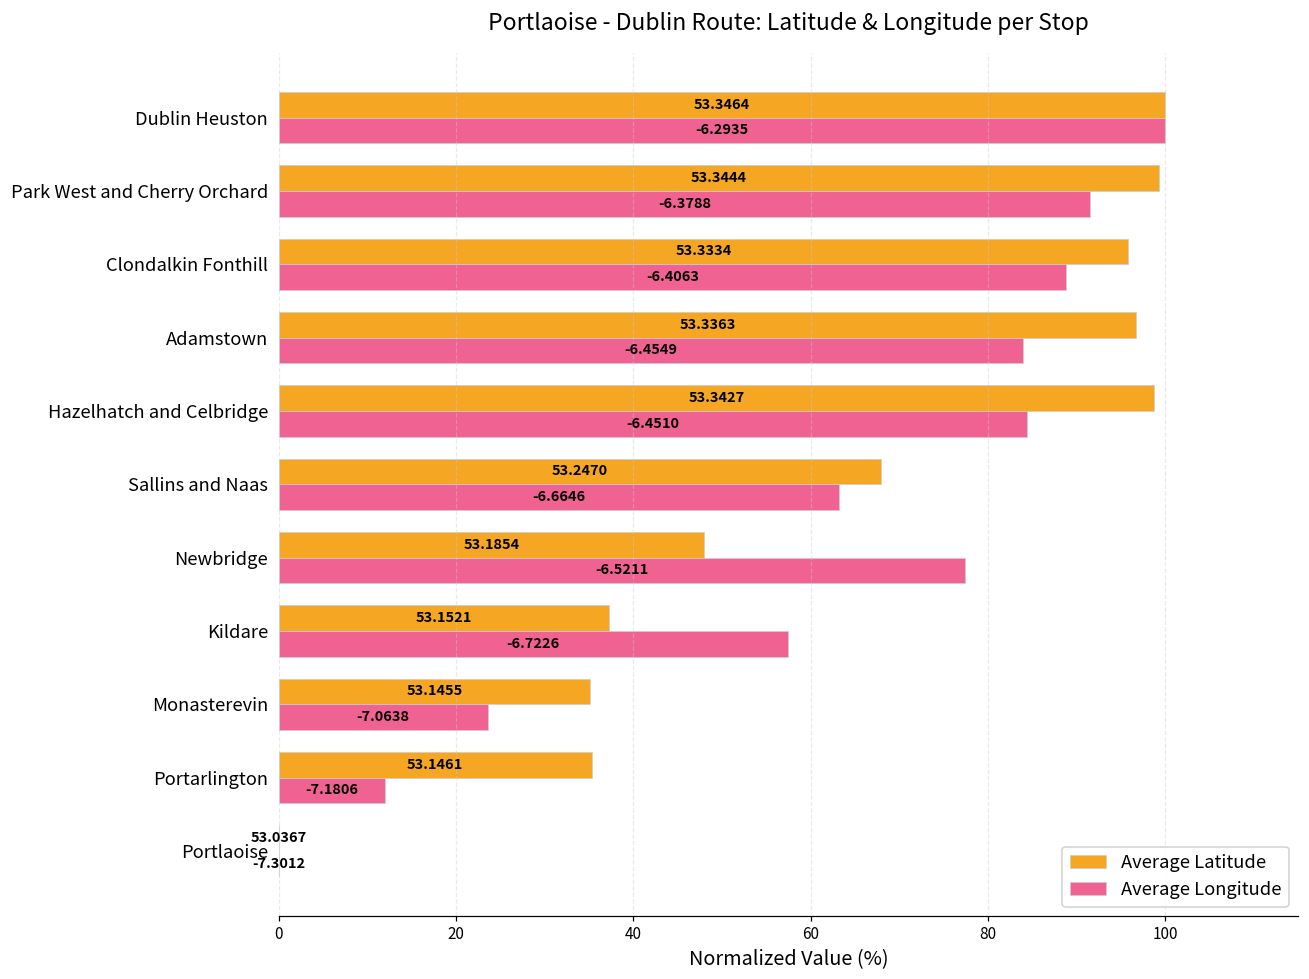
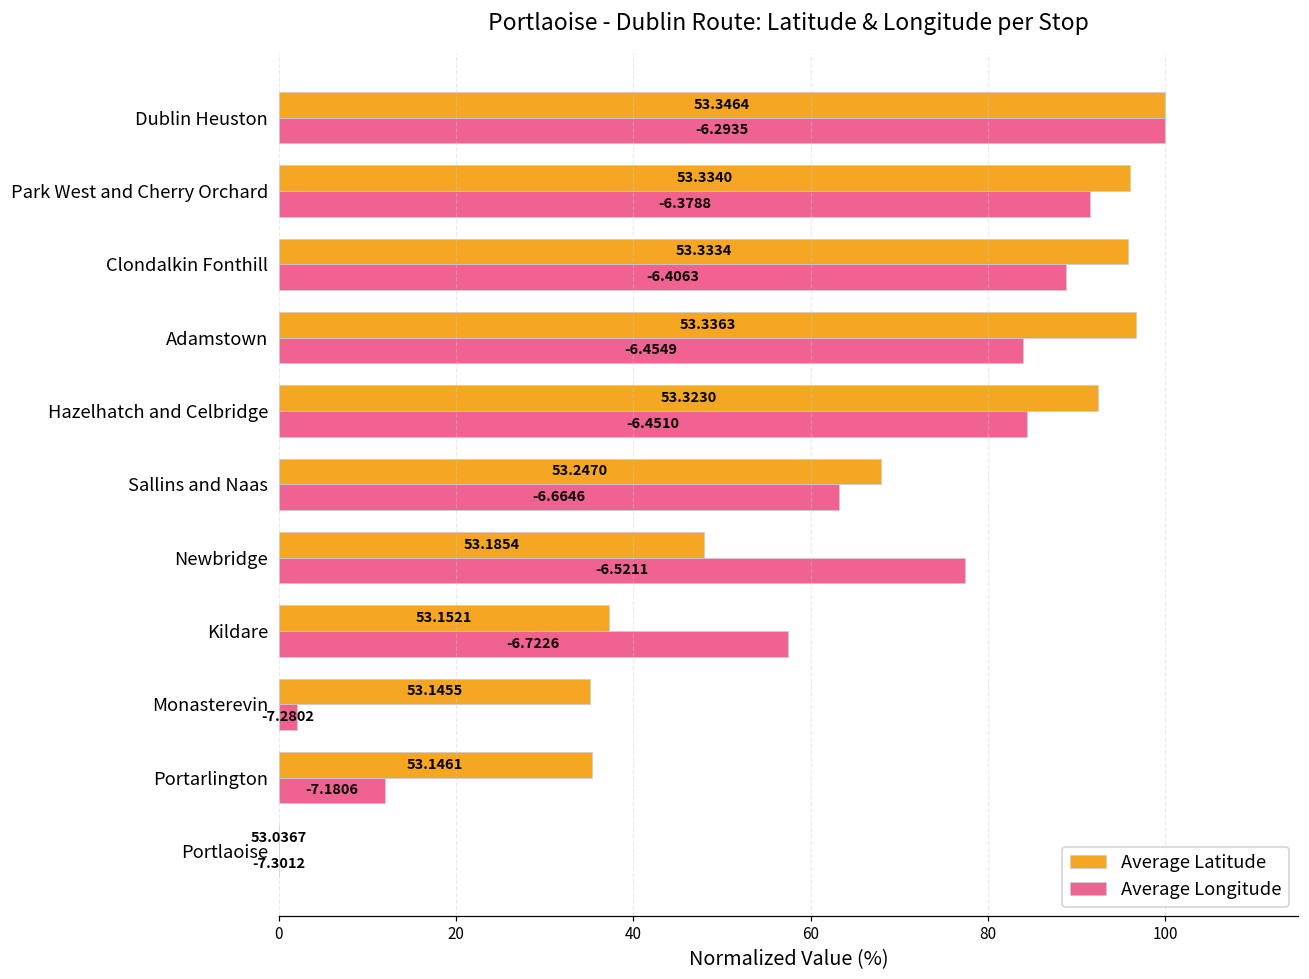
Average Latitude, Park West and Cherry Orchard: 53.3444 -> 53.3340
Average Latitude, Hazelhatch and Celbridge: 53.3427 -> 53.3230
Average Longitude, Monasterevin: -7.0638 -> -7.2802
